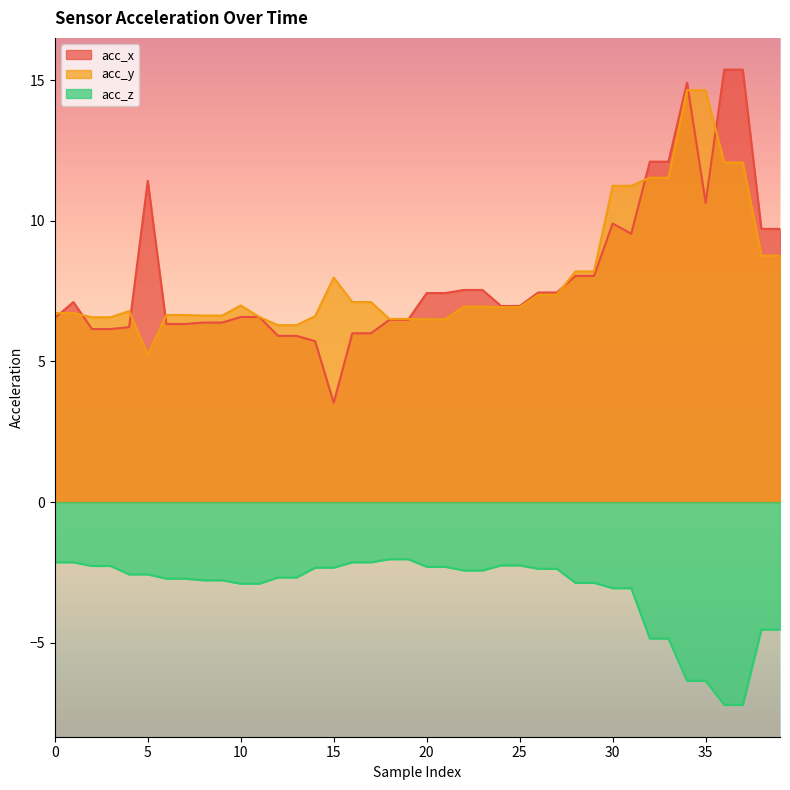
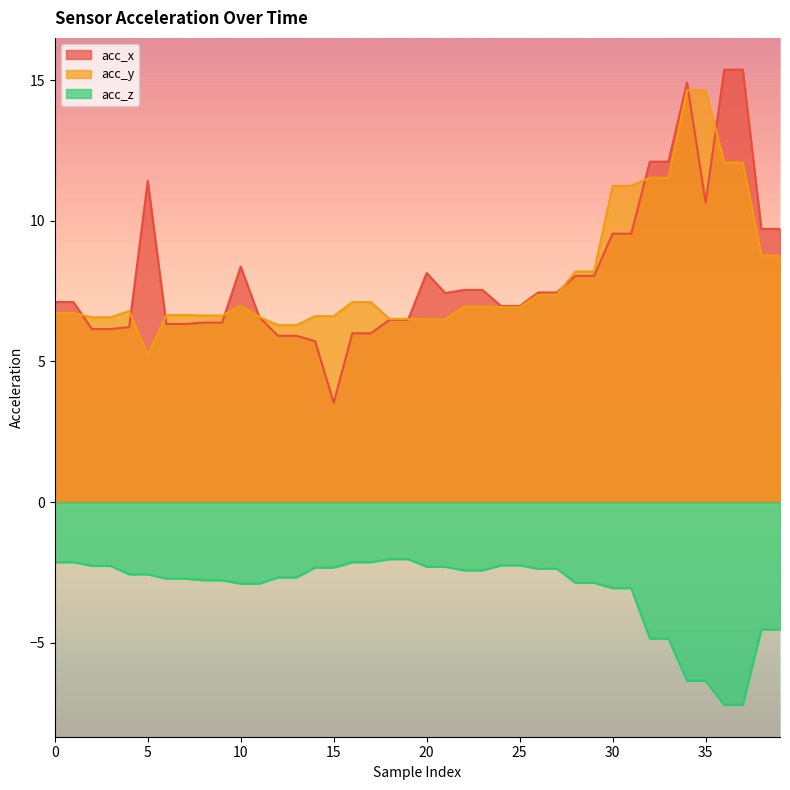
acc_x, 0: 6.5 -> 7.1
acc_x, 10: 6.6 -> 8.4
acc_y, 15: 8.0 -> 6.6
acc_x, 20: 7.4 -> 8.1
acc_x, 30: 9.9 -> 9.5
